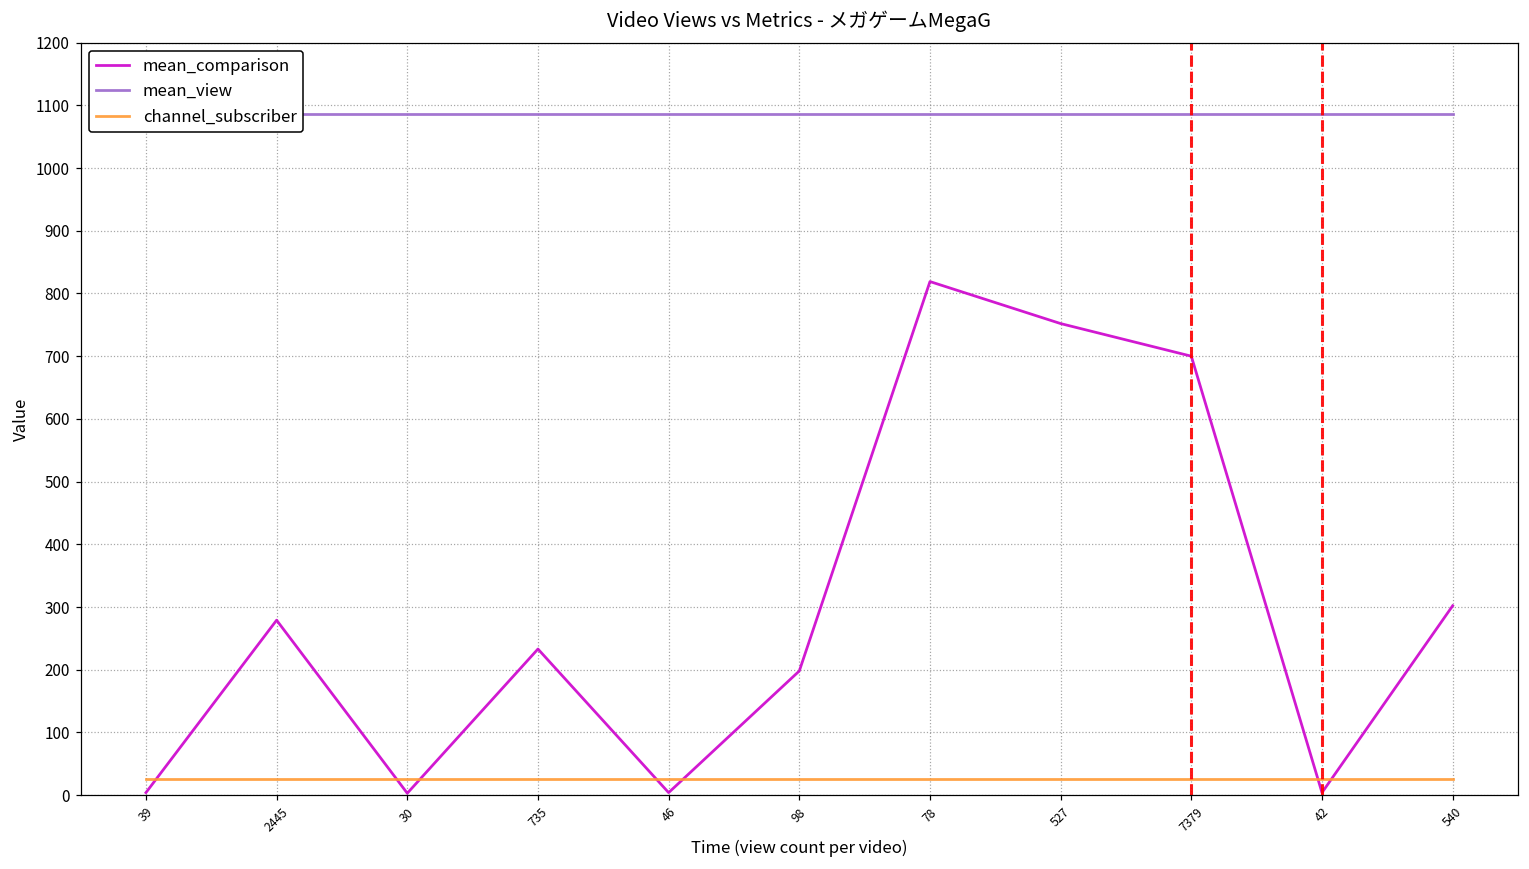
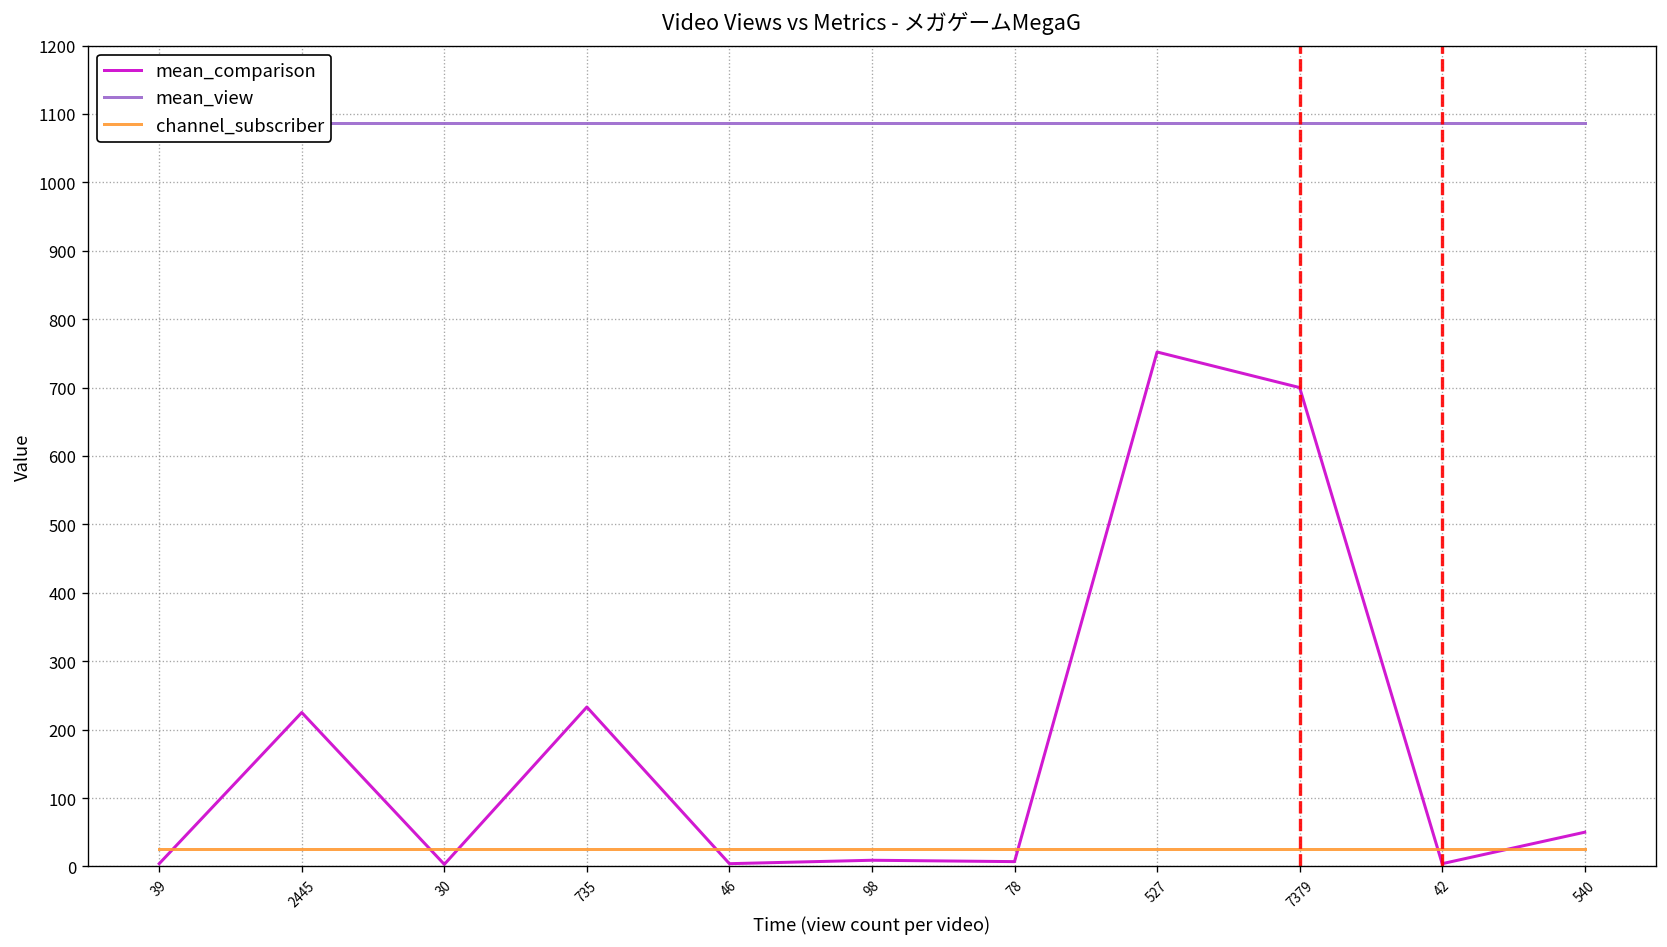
mean_comparison, 2445: 280 -> 230
mean_comparison, 98: 200 -> 10
mean_comparison, 78: 820 -> 10
mean_comparison, 540: 300 -> 50
